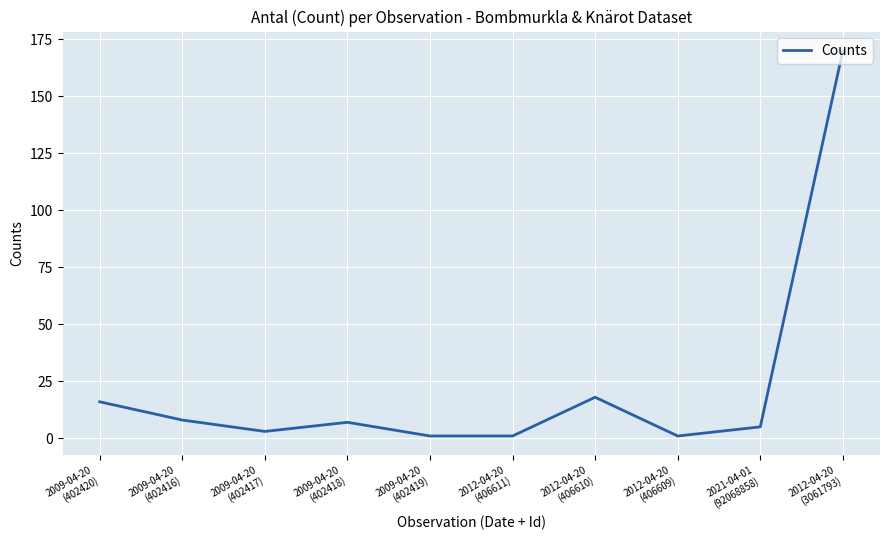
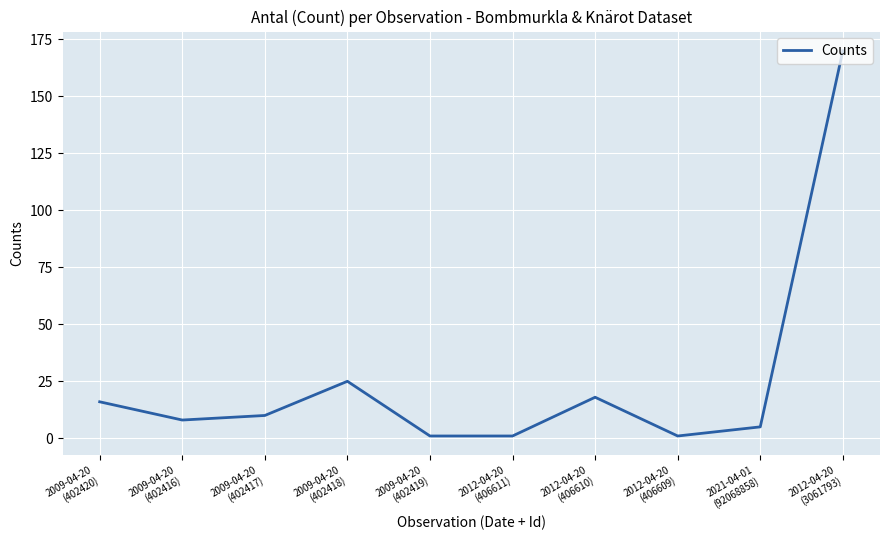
2009-04-20 (402417): 3 -> 10
2009-04-20 (402418): 7 -> 25
